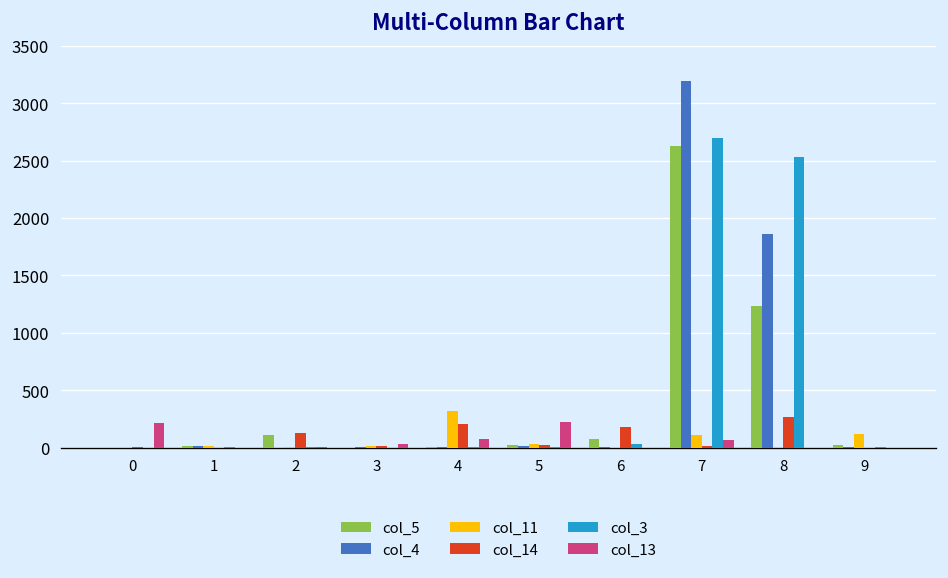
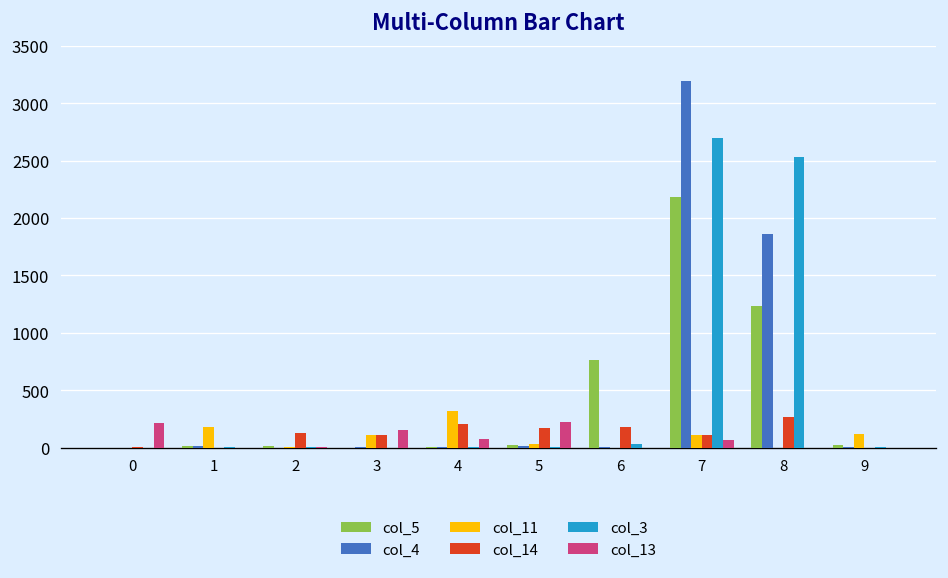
col_11, 1: 0 -> 200
col_5, 2: 100 -> 0
col_11, 3: 0 -> 100
col_14, 3: 0 -> 100
col_13, 3: 0 -> 200
col_14, 5: 0 -> 200
col_5, 6: 100 -> 800
col_5, 7: 2600 -> 2200
col_14, 7: 0 -> 100
